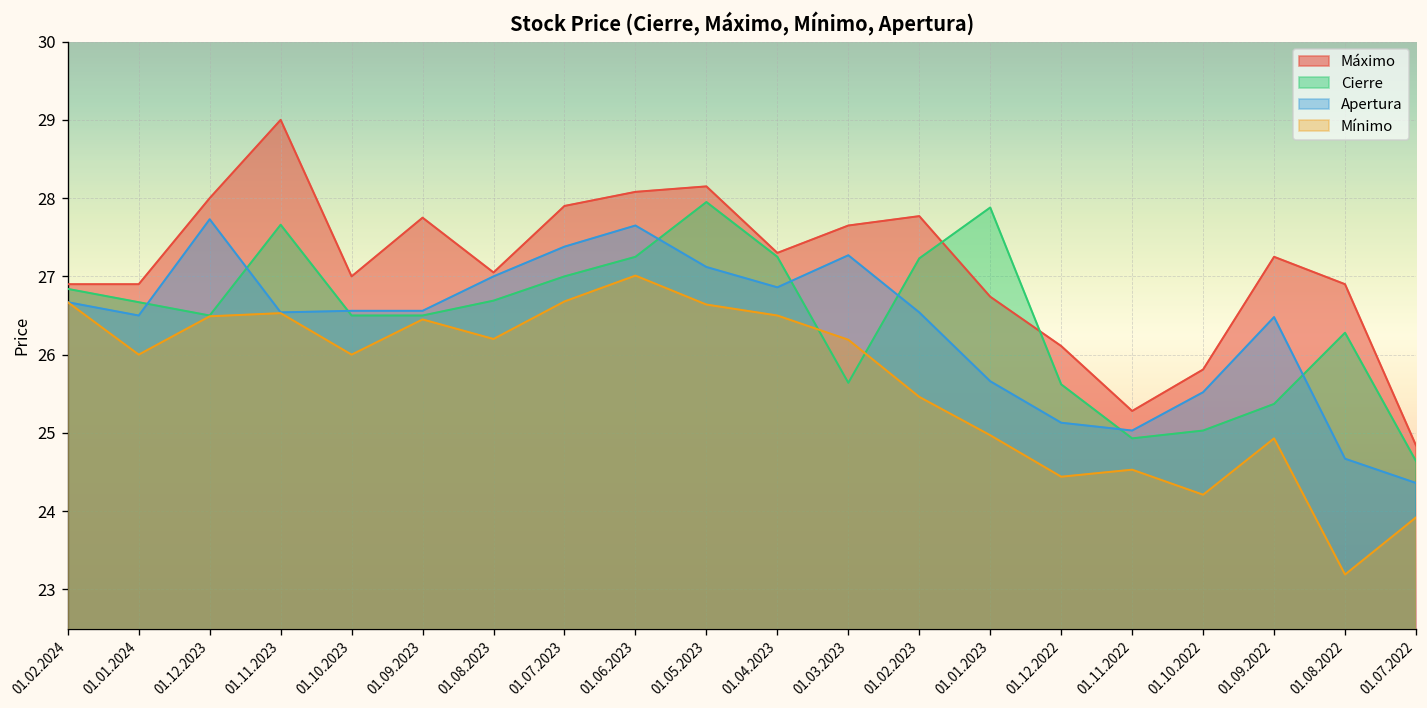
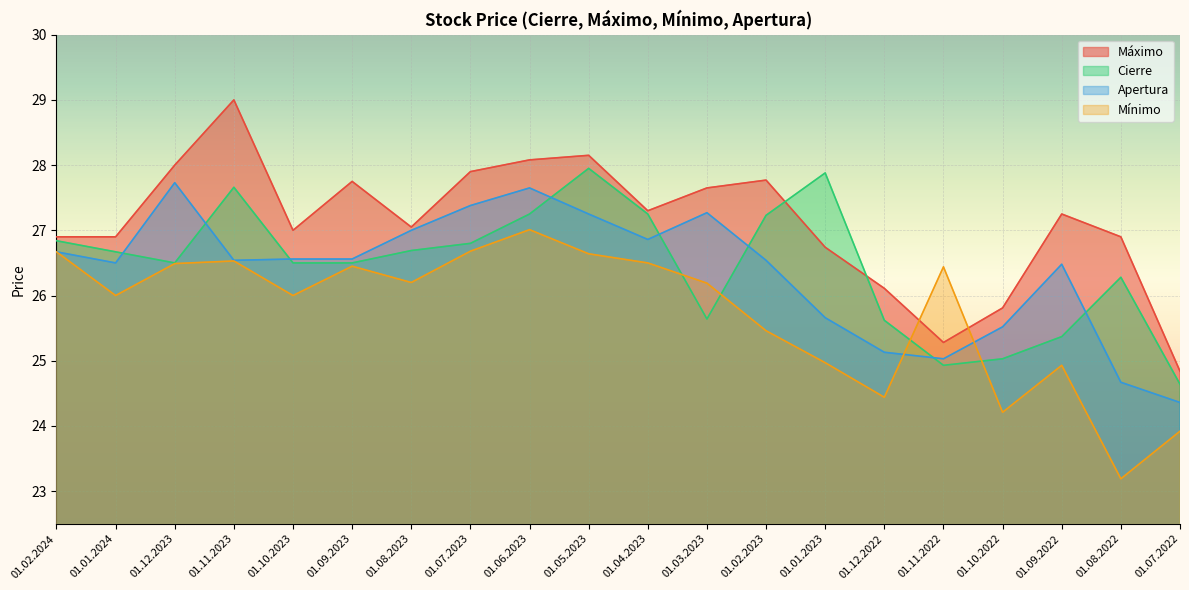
Cierre, 01.07.2023: 27.0 -> 26.8
Apertura, 01.05.2023: 27.1 -> 27.3
Mínimo, 01.11.2022: 24.5 -> 26.4
